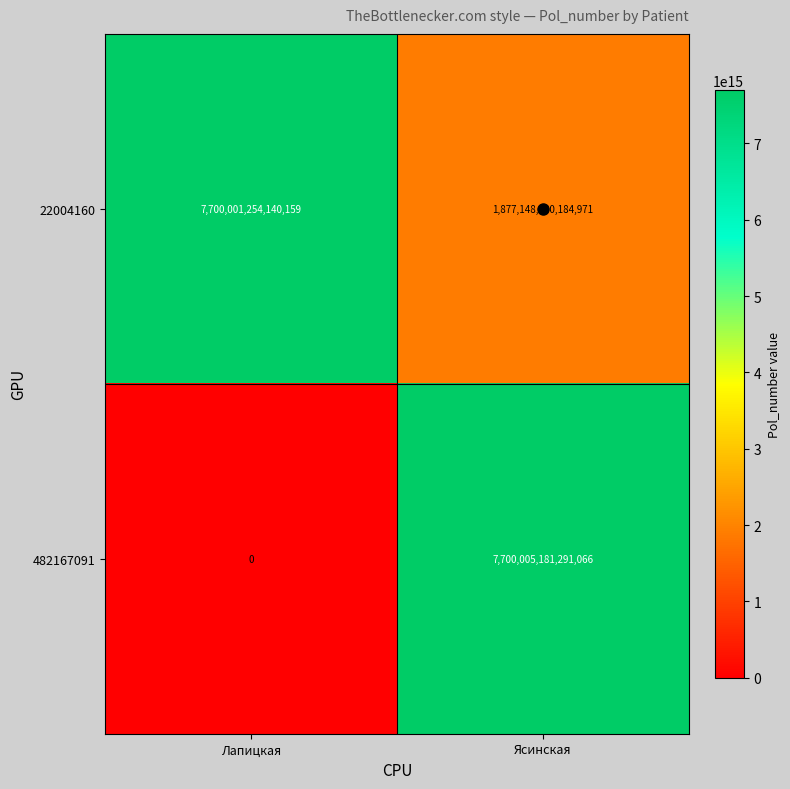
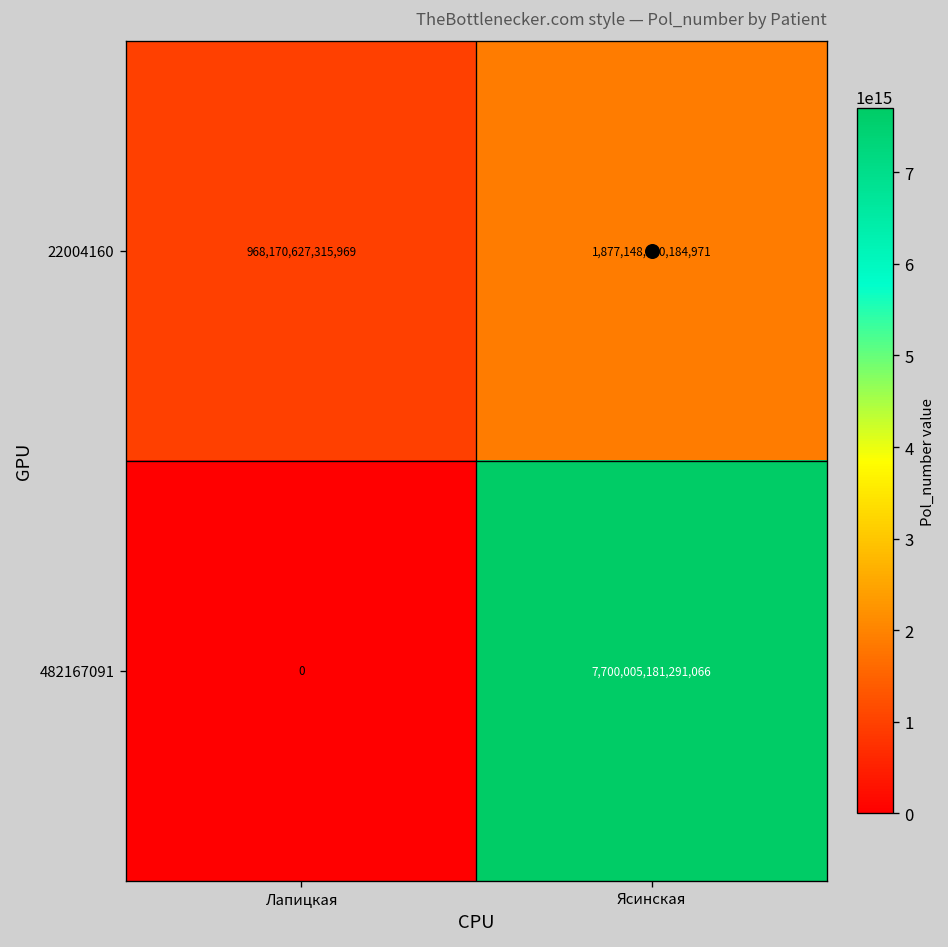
22004160, Лапицкая: 7,700,001,254,140,159 -> 968,170,627,315,969
